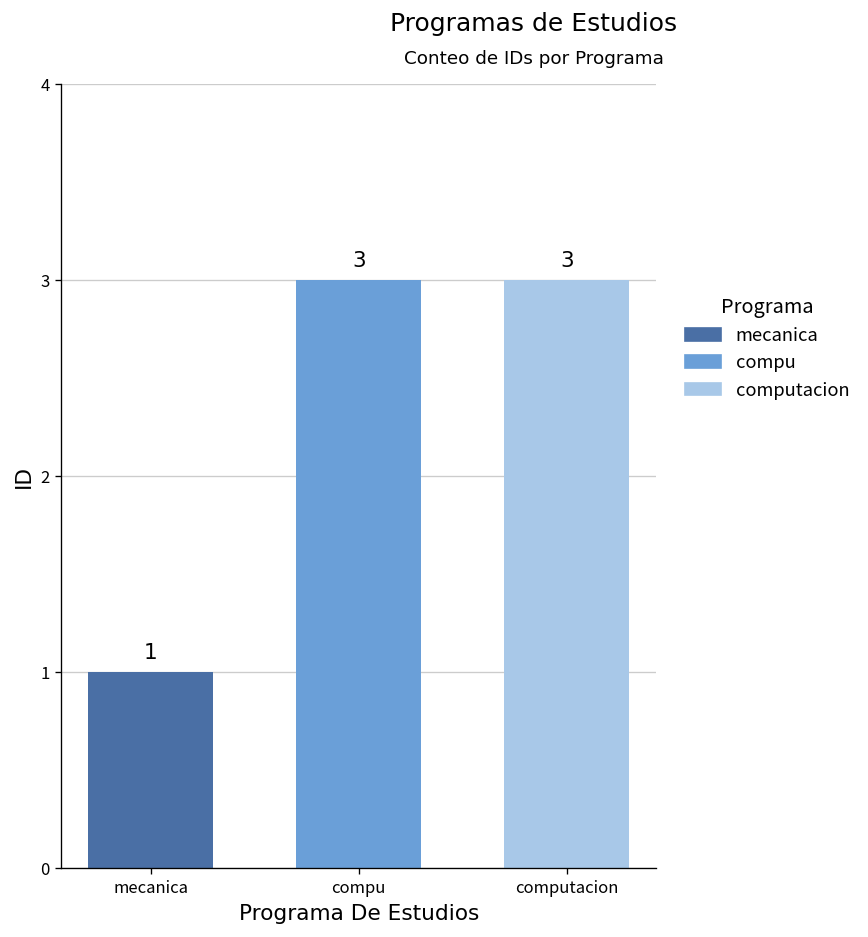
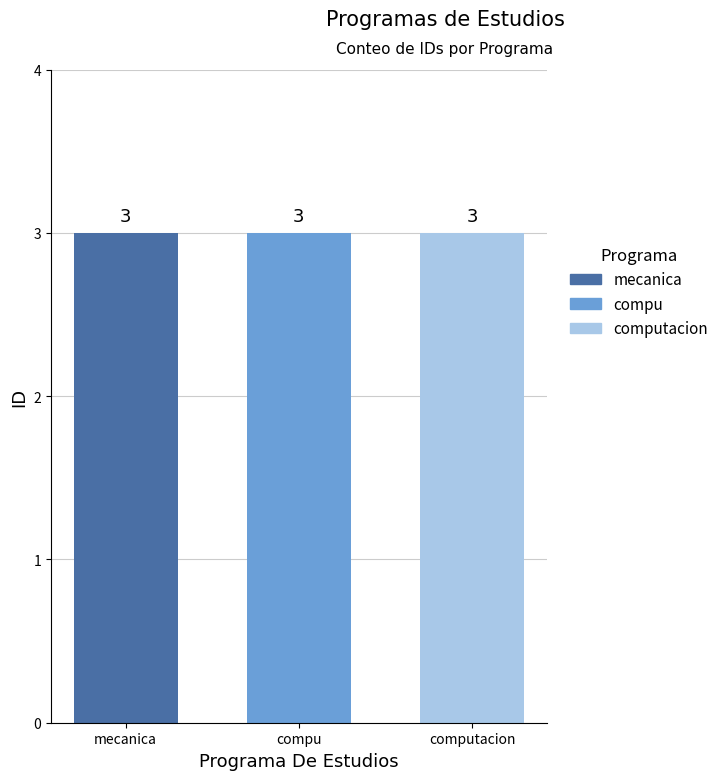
mecanica: 1 -> 3
